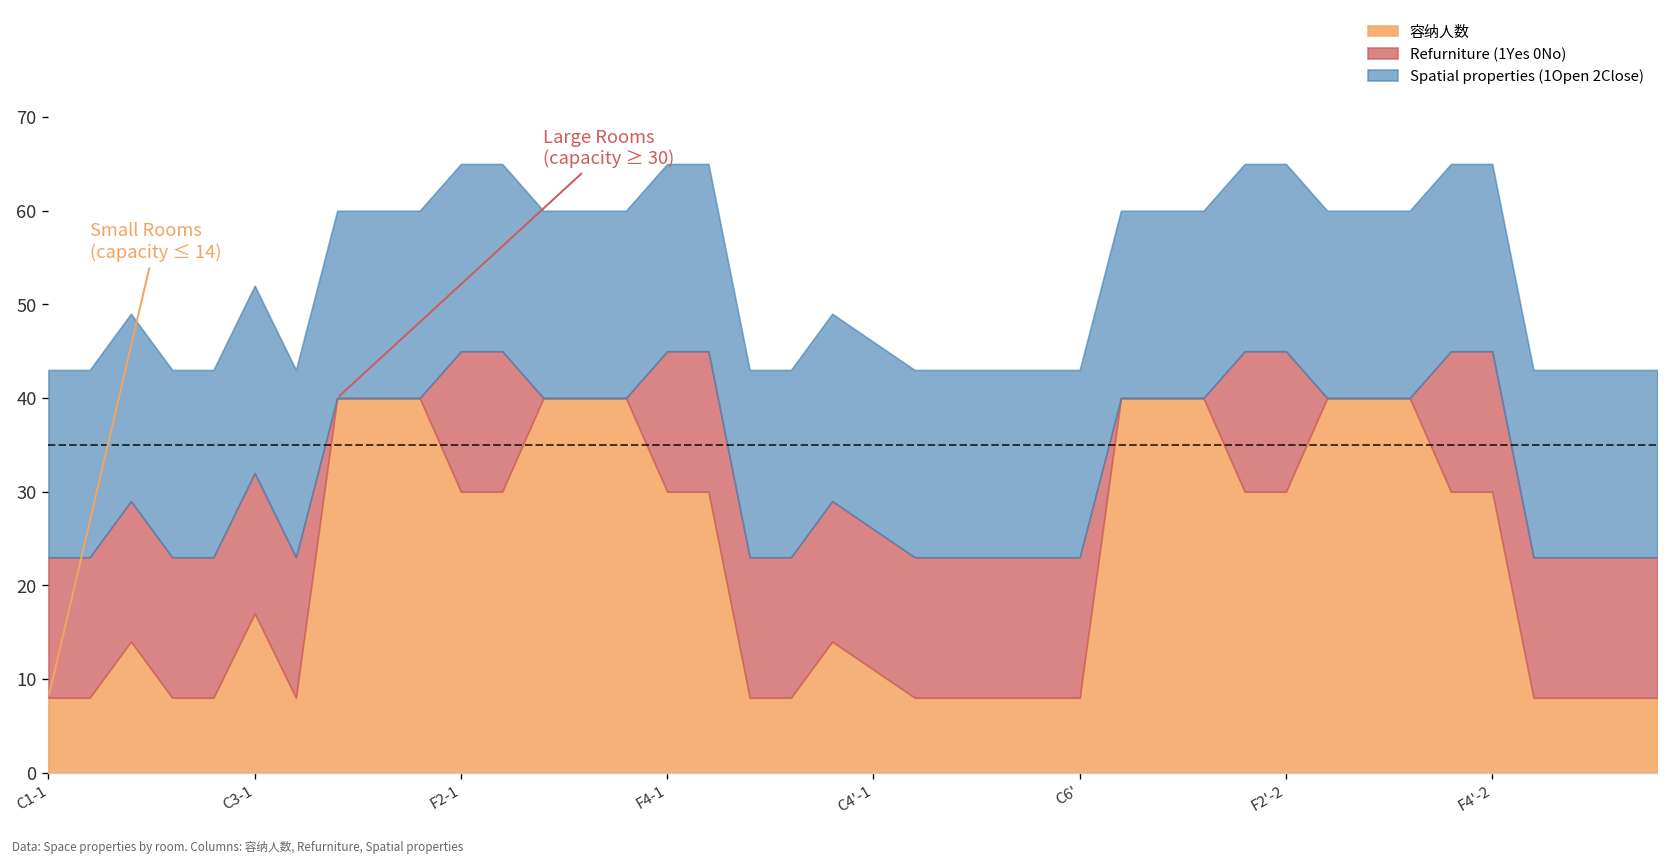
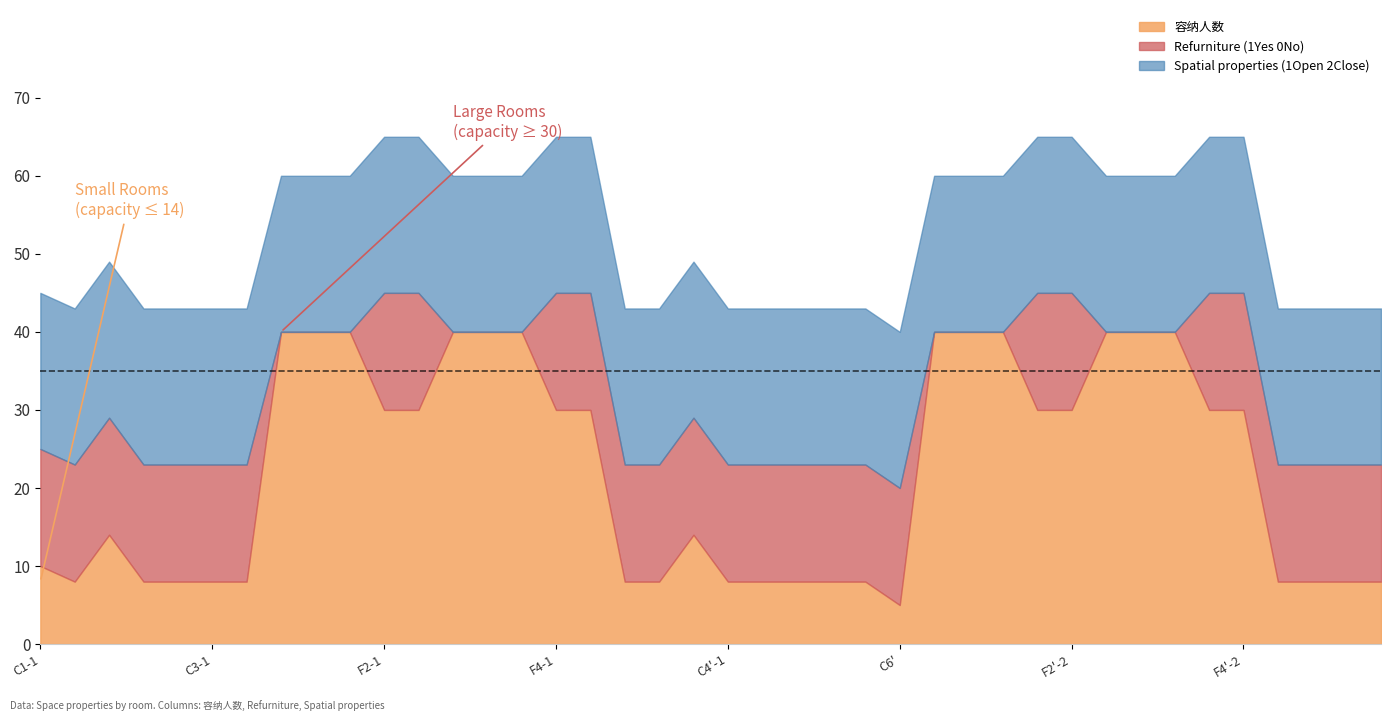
容纳人数, C1-1: 8 -> 10
容纳人数, C3-1: 17 -> 8
容纳人数, C4'-1: 11 -> 8
容纳人数, C6': 8 -> 5
